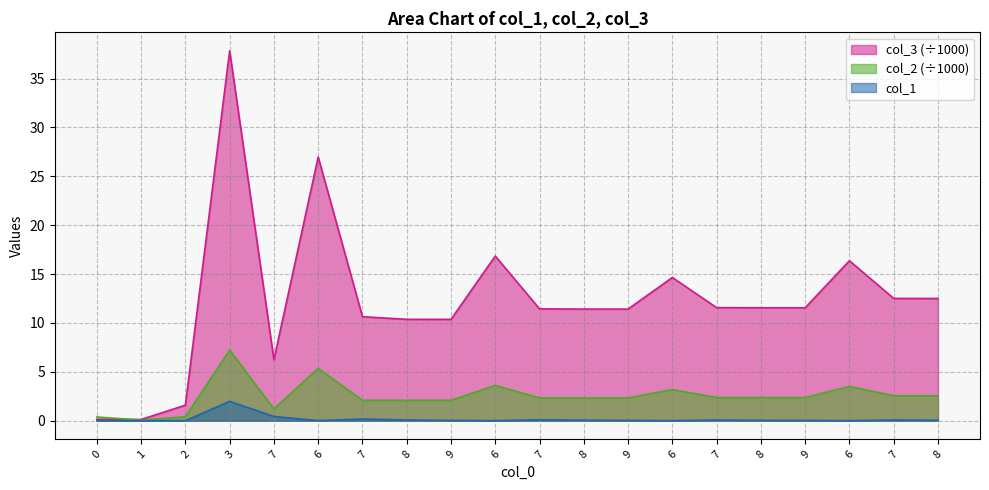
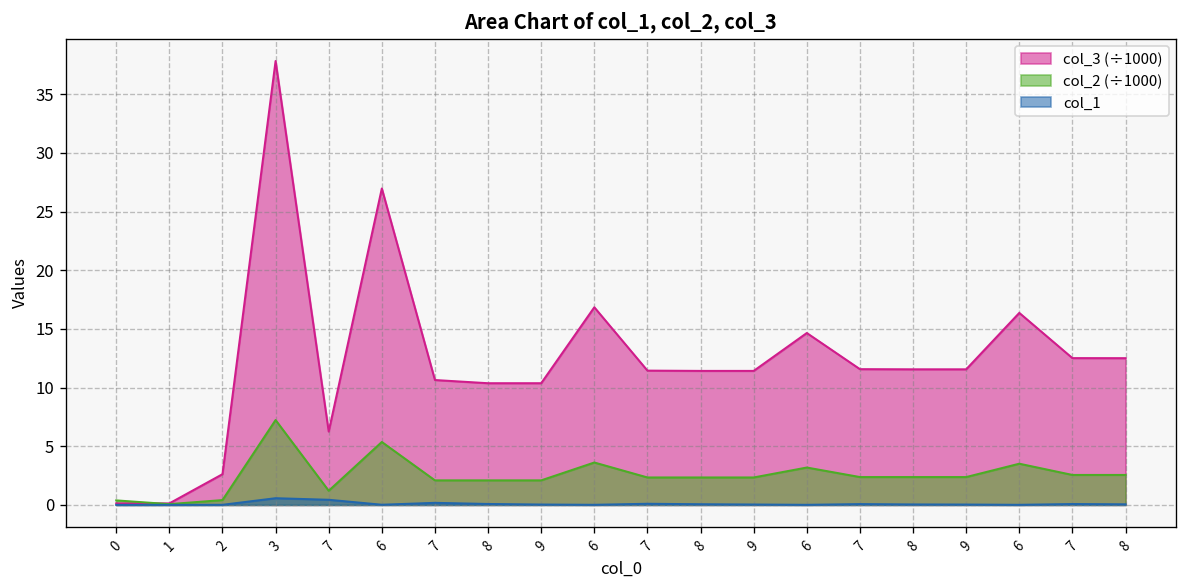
col_3 (÷1000), 2: 2 -> 3
col_1, 3: 2 -> 1
